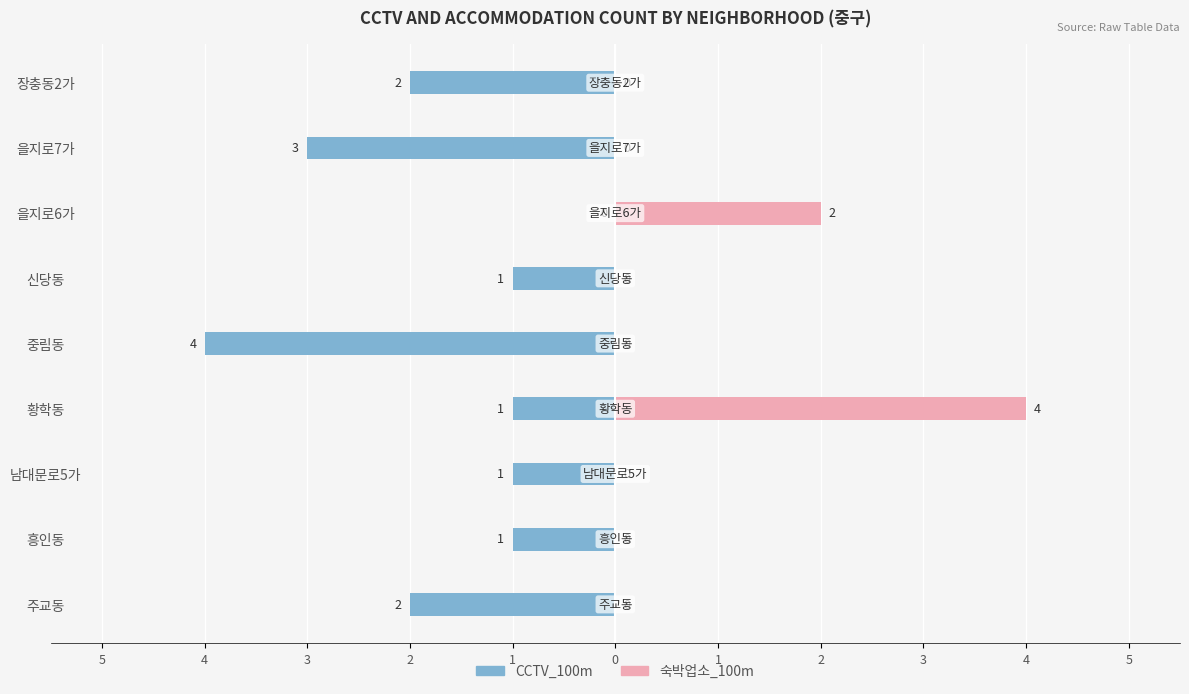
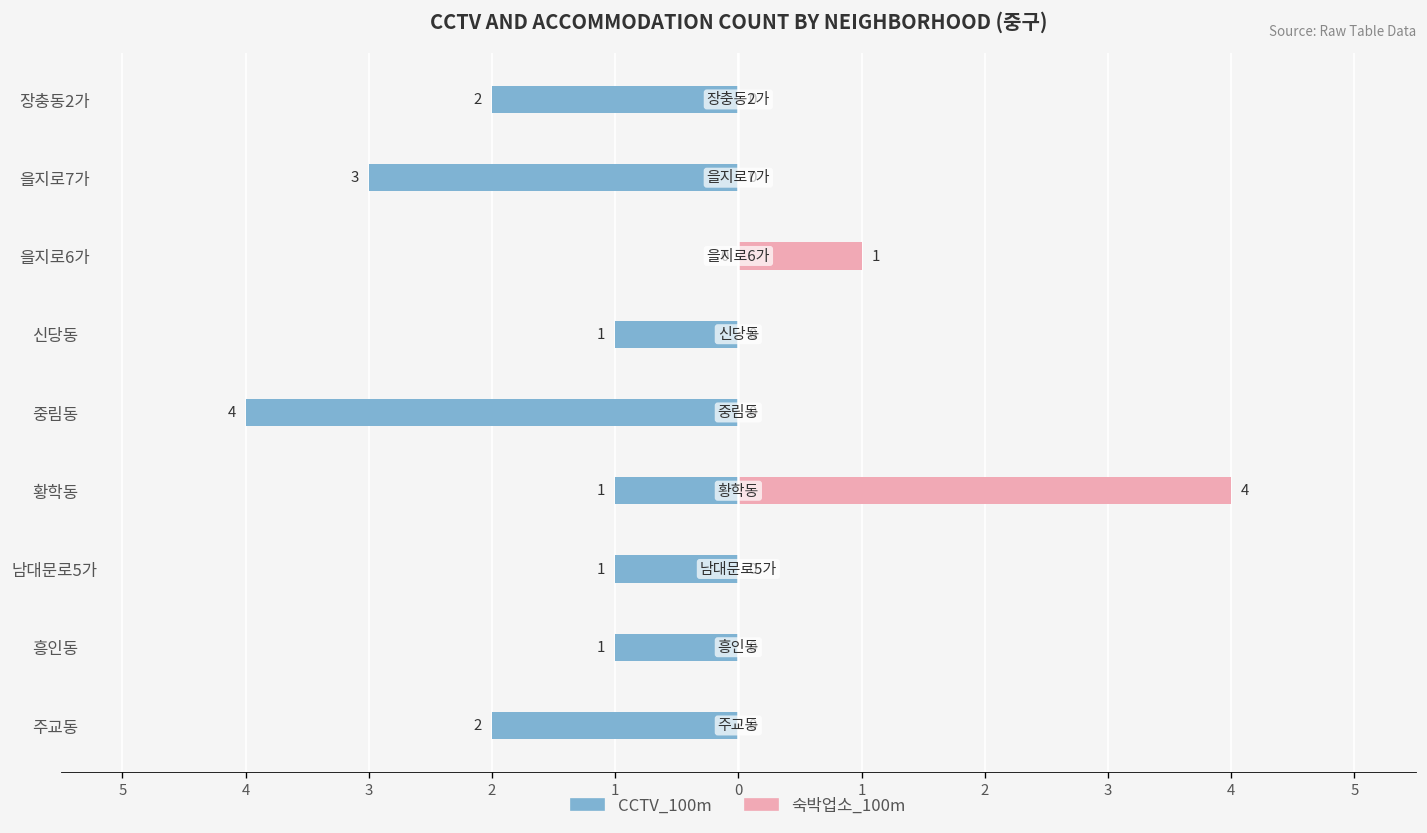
숙박업소_100m, 을지로6가: 2 -> 1
